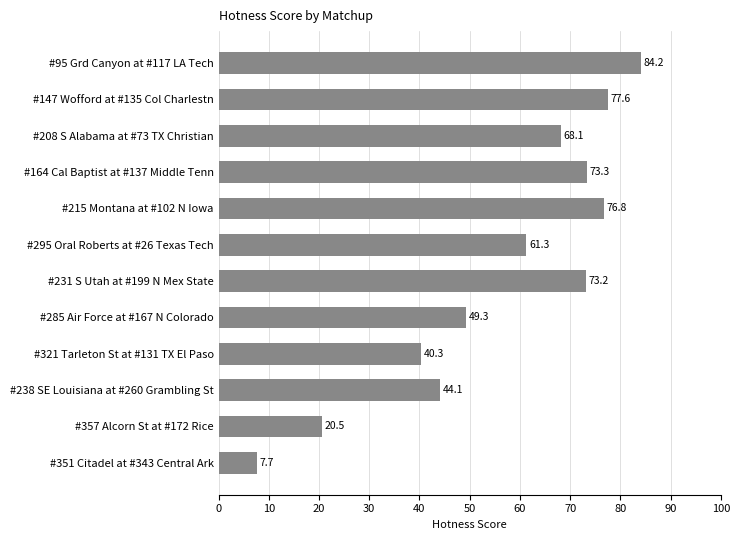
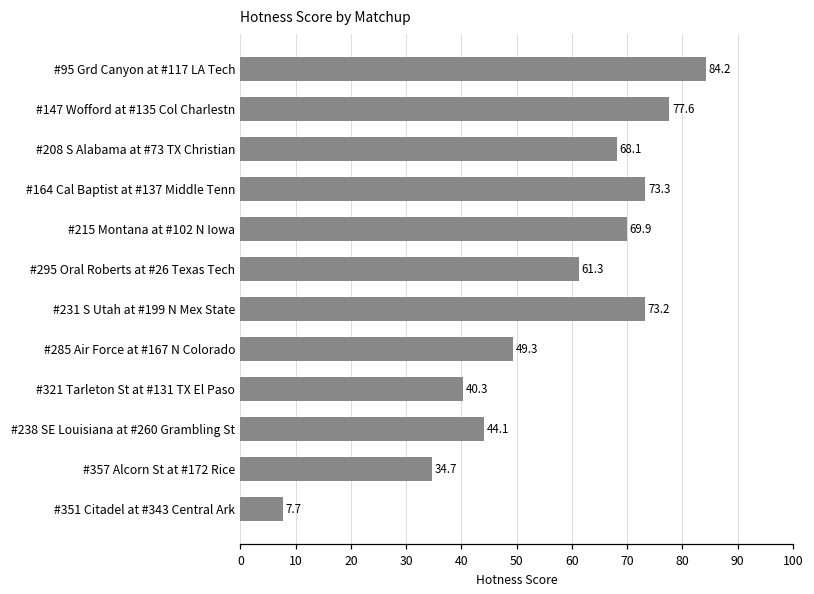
#215 Montana at #102 N Iowa: 76.8 -> 69.9
#357 Alcorn St at #172 Rice: 20.5 -> 34.7
